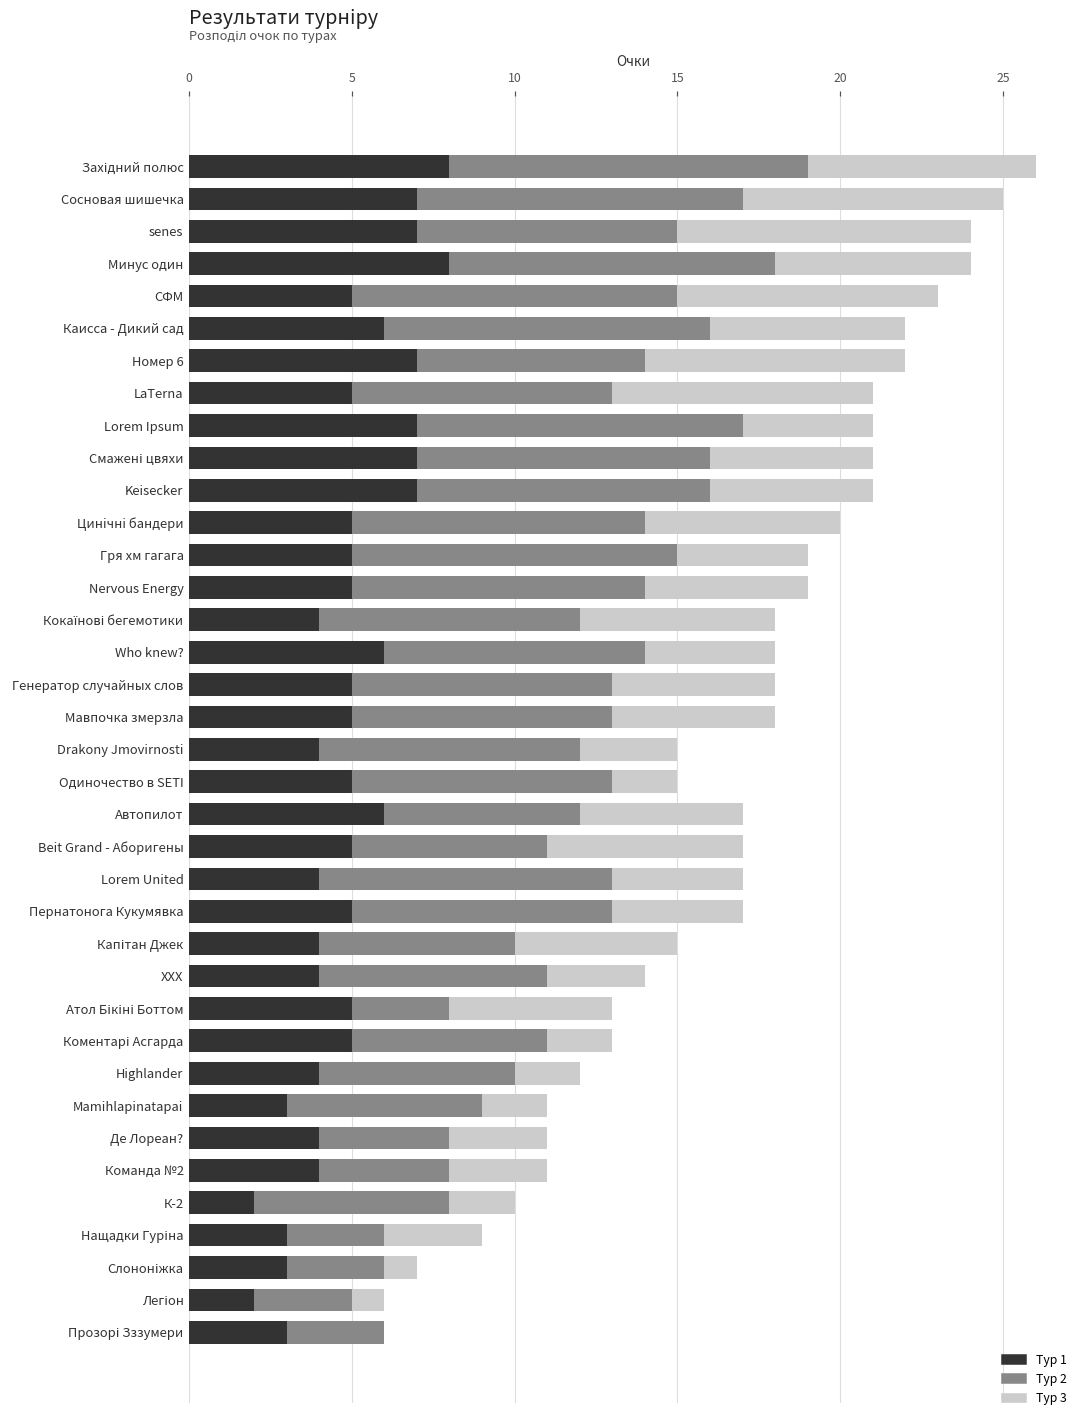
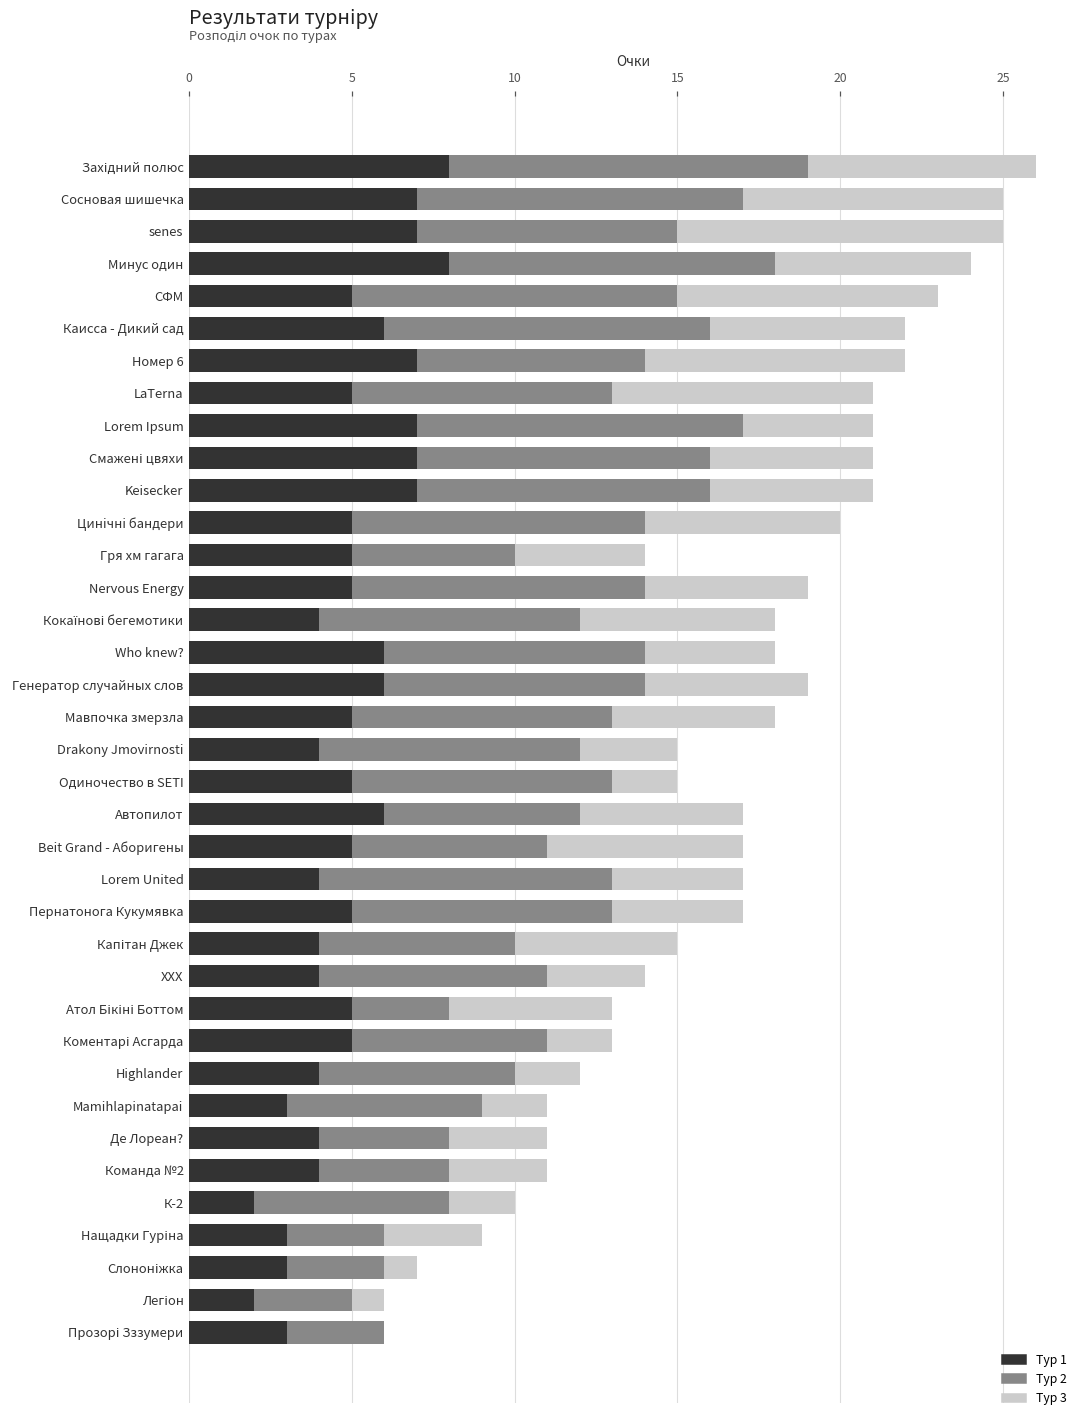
Тур 3, senes: 9 -> 10
Тур 2, Гря хм гагага: 10 -> 5
Тур 1, Генератор случайных слов: 5 -> 6
